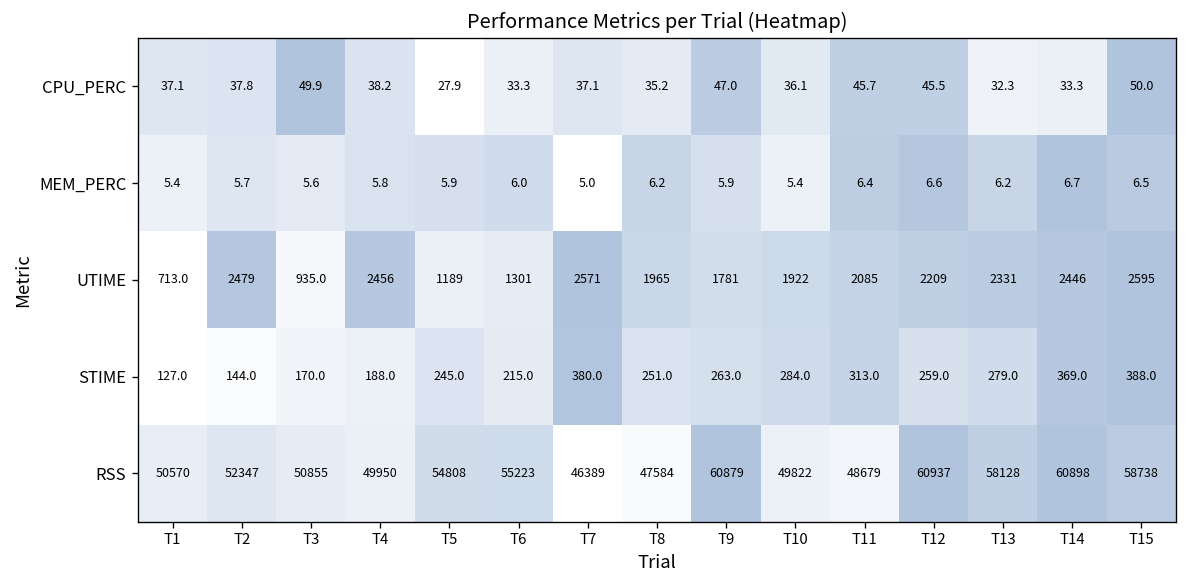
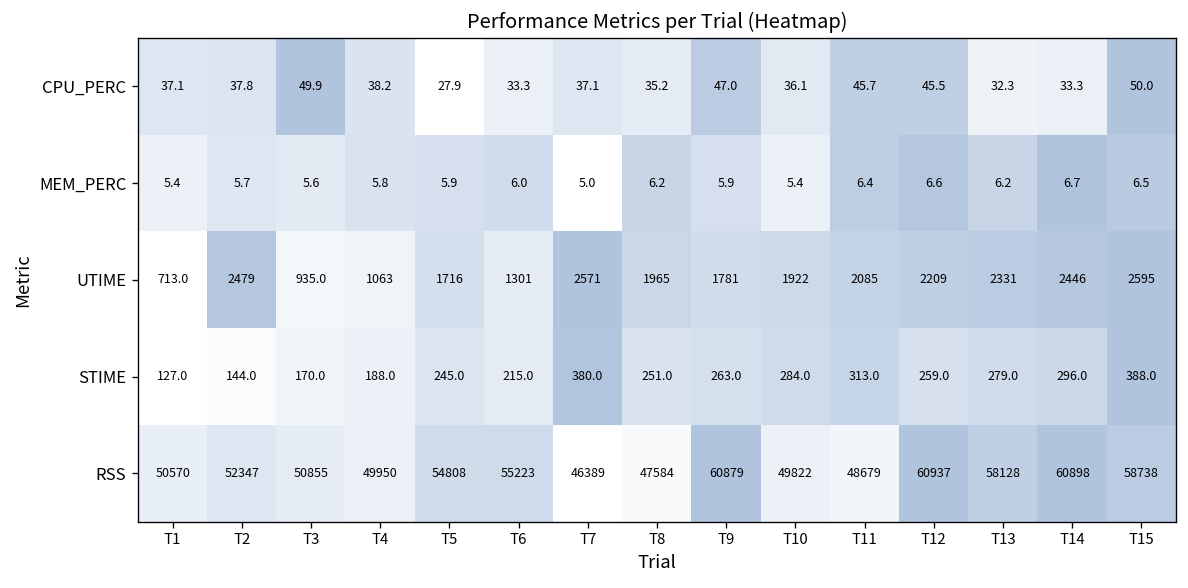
UTIME, T4: 2456 -> 1063
UTIME, T5: 1189 -> 1716
STIME, T14: 369.0 -> 296.0
